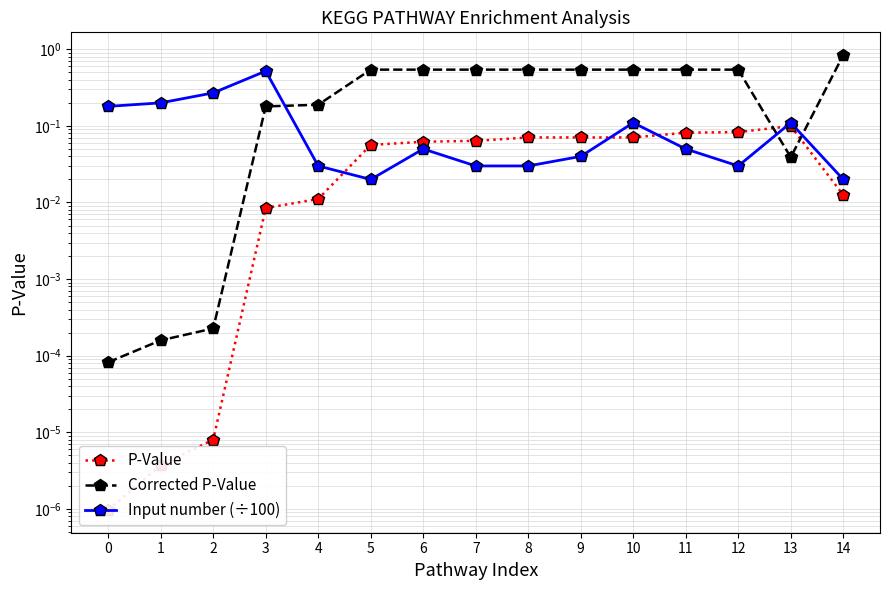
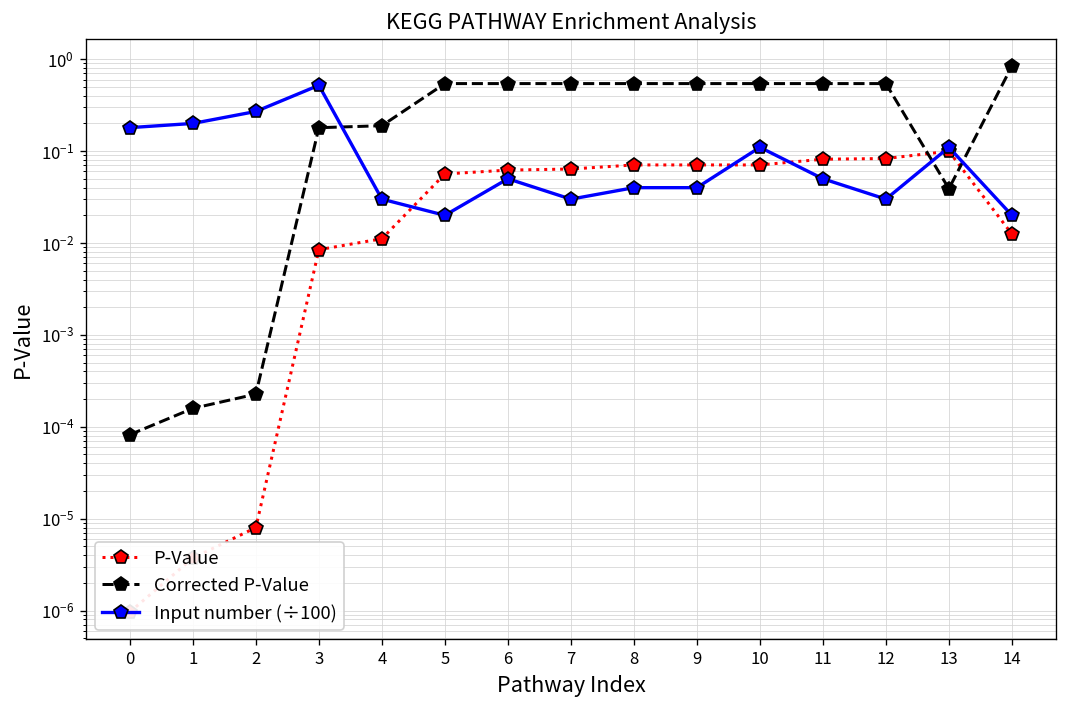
Input number (÷100), 8: 0.030 -> 0.04
